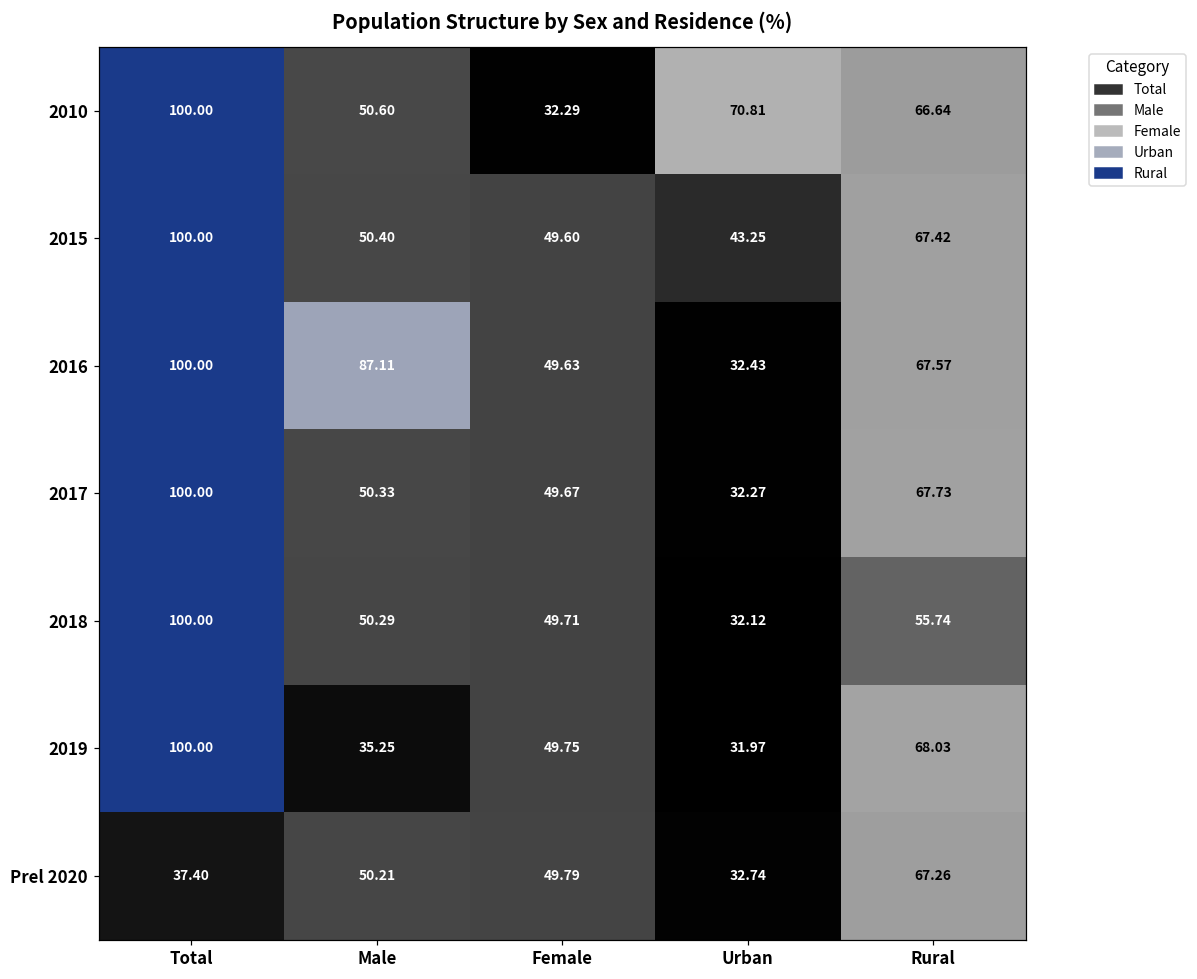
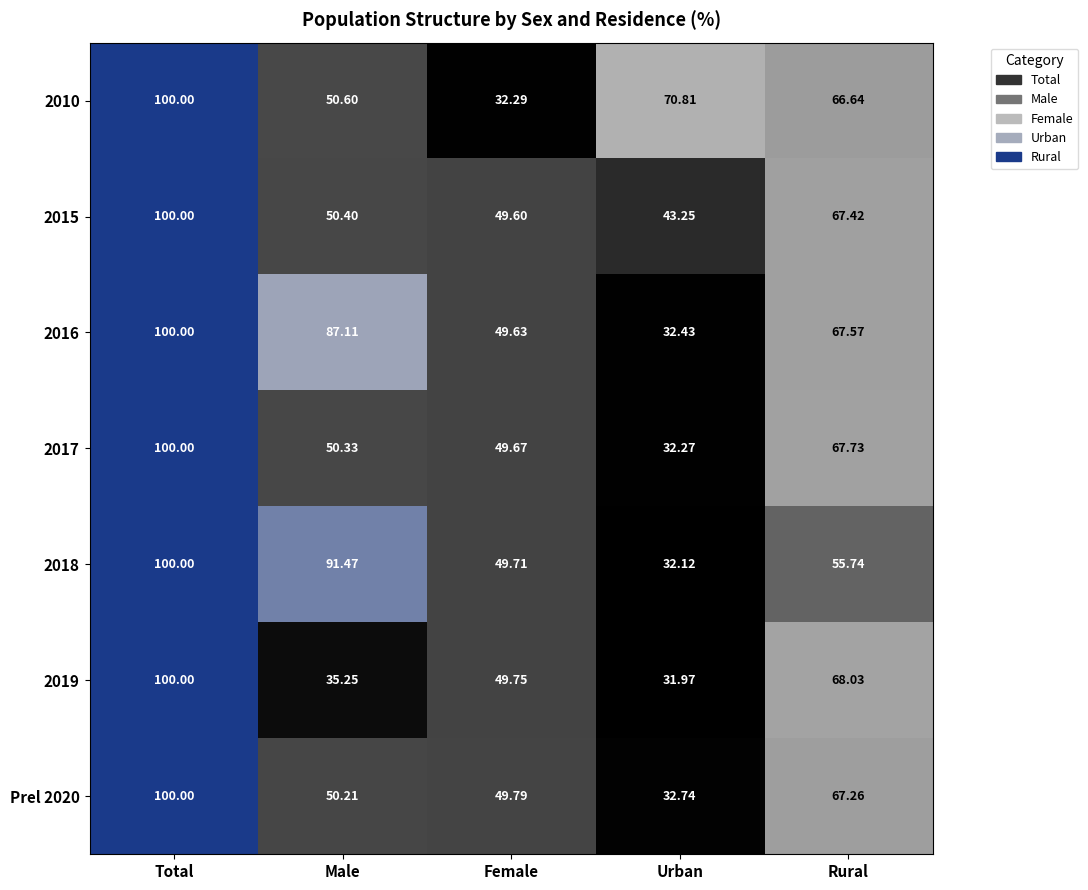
2018, Male: 50.29 -> 91.47
Prel 2020, Total: 37.40 -> 100.00
